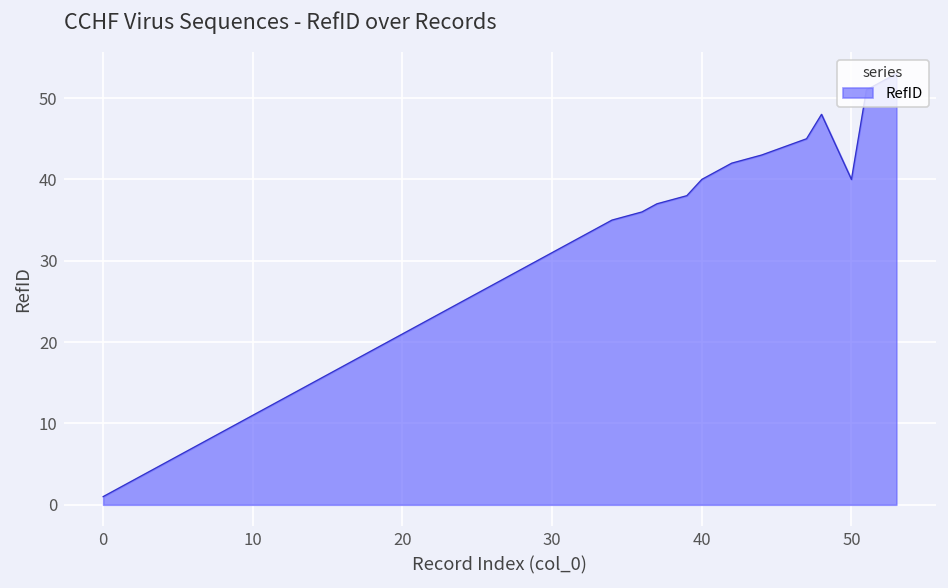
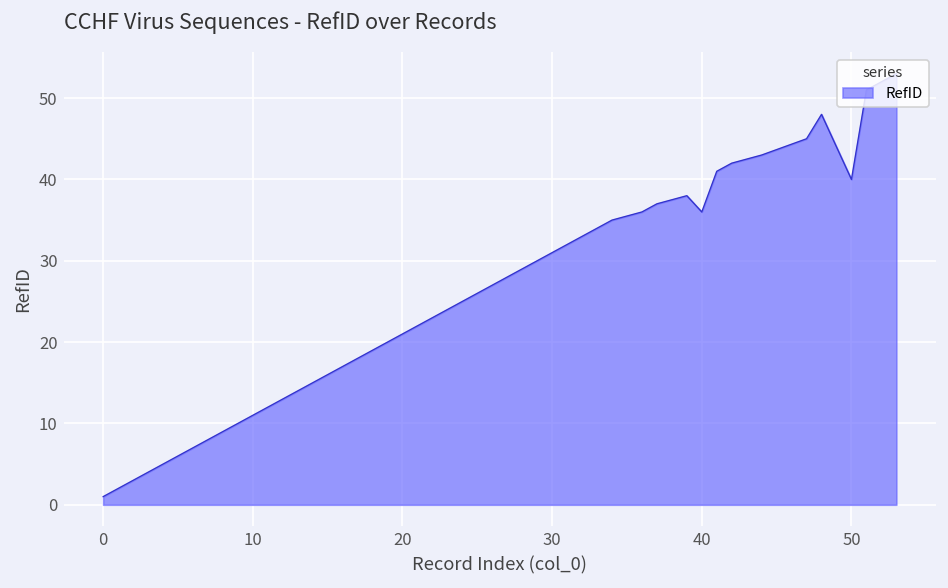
40: 40 -> 36
